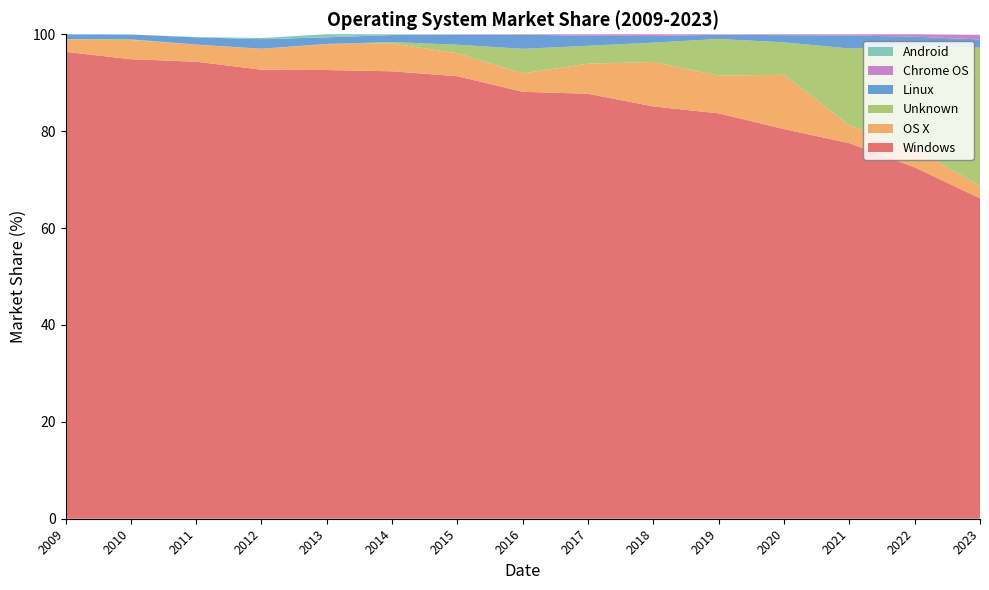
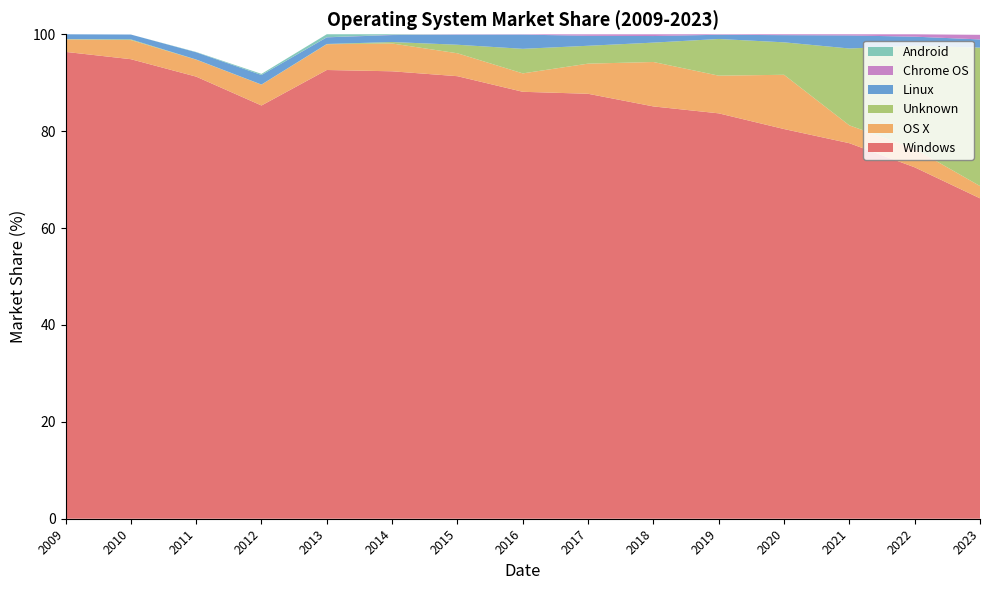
Windows, 2011: 94 -> 91
Windows, 2012: 93 -> 85
